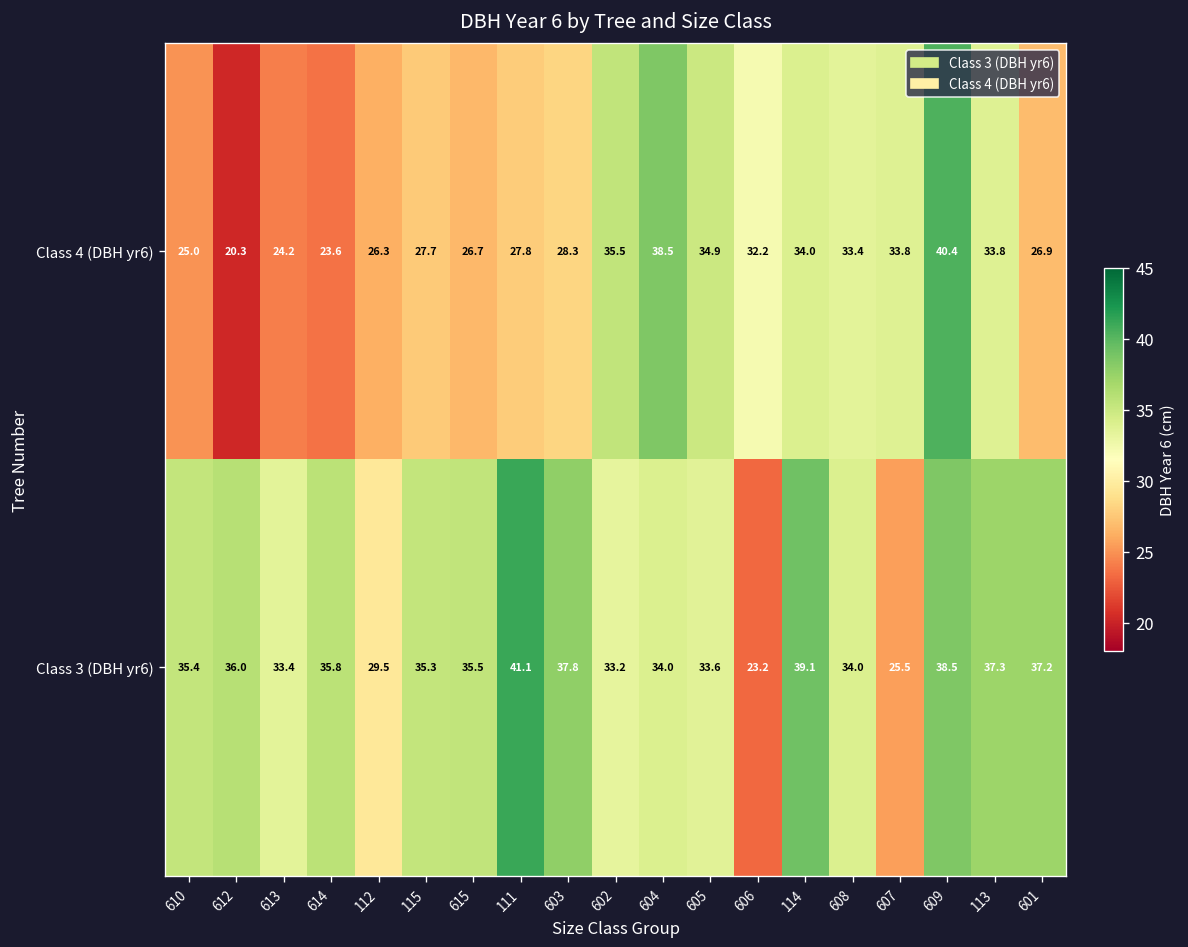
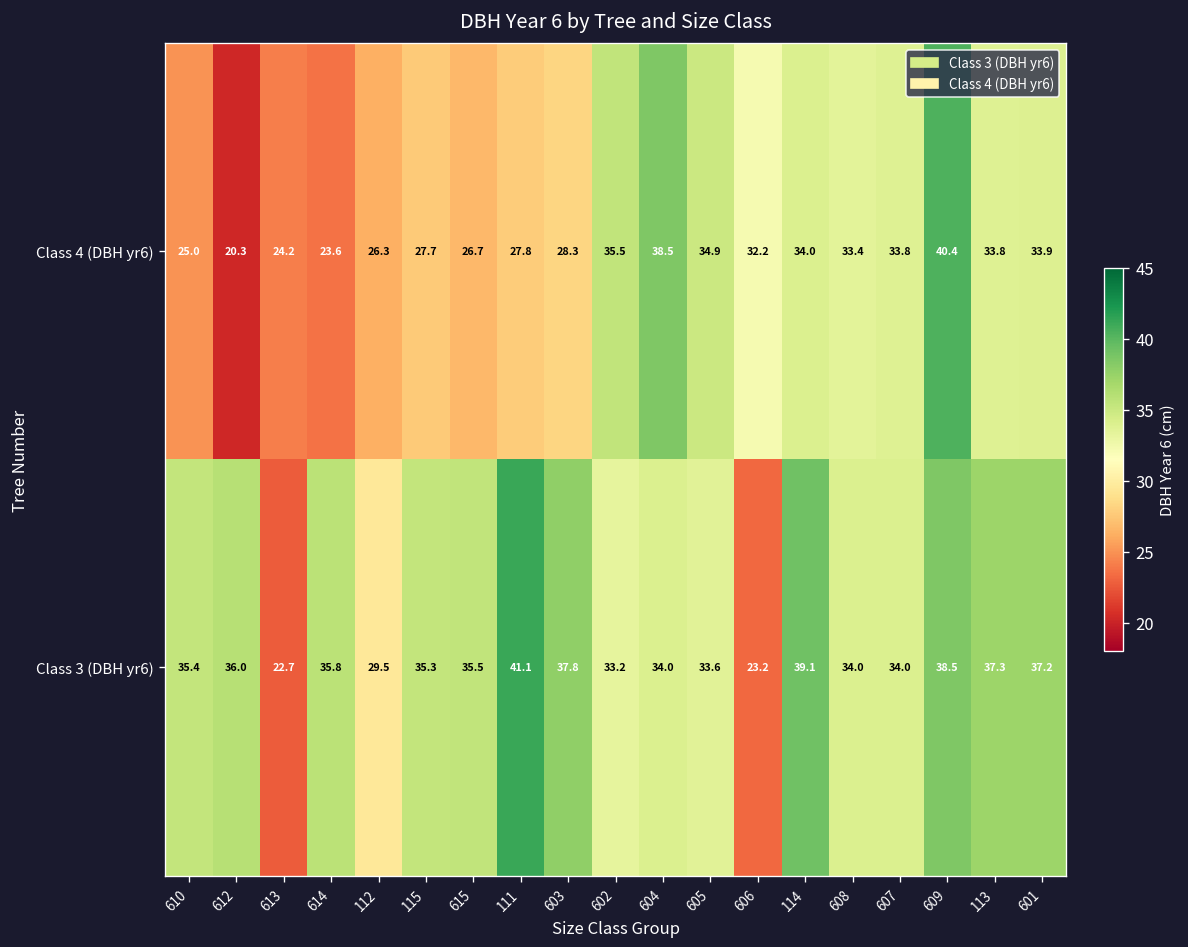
Class 4 (DBH yr6), 601: 26.9 -> 33.9
Class 3 (DBH yr6), 613: 33.4 -> 22.7
Class 3 (DBH yr6), 607: 25.5 -> 34.0
